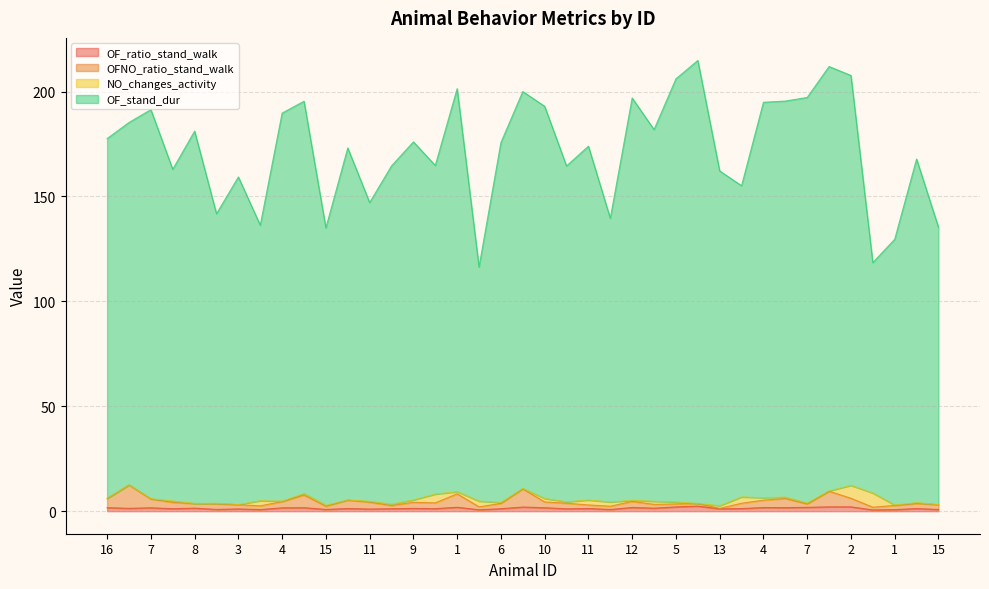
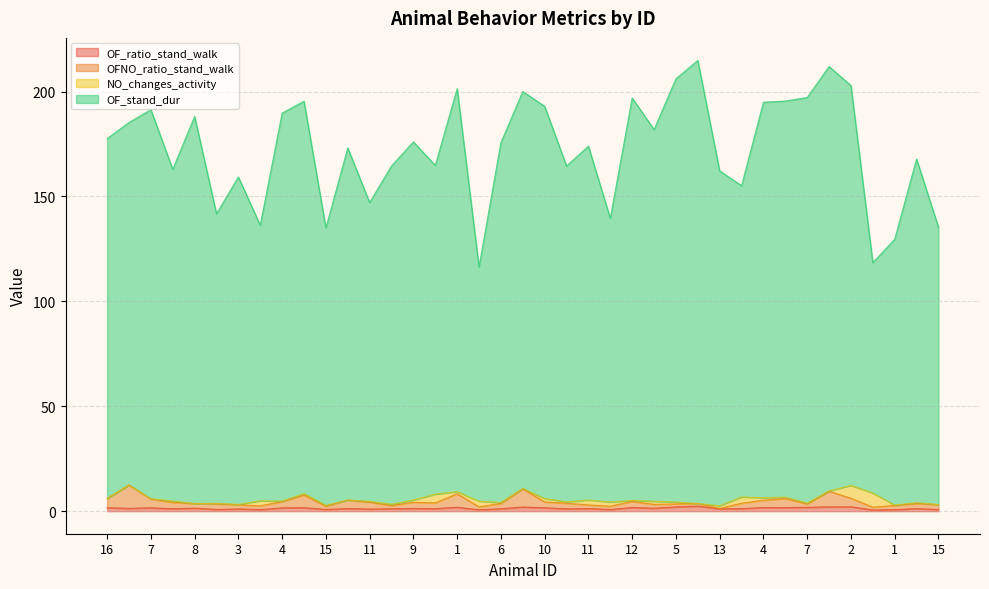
OF_stand_dur, 8: 177 -> 184
OF_stand_dur, 2: 195 -> 191
